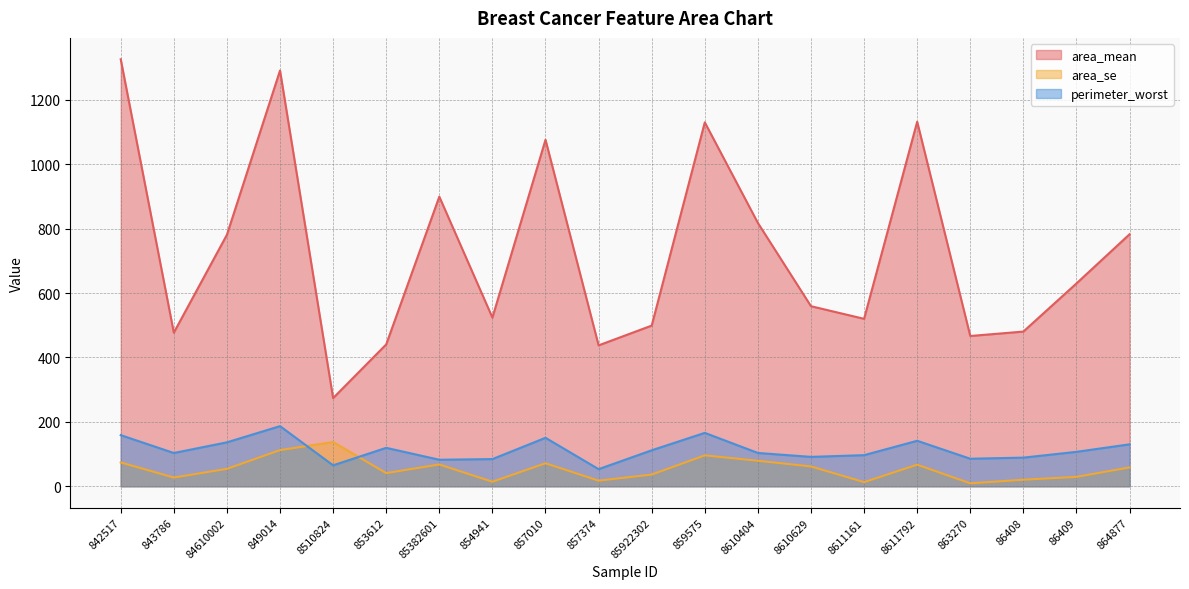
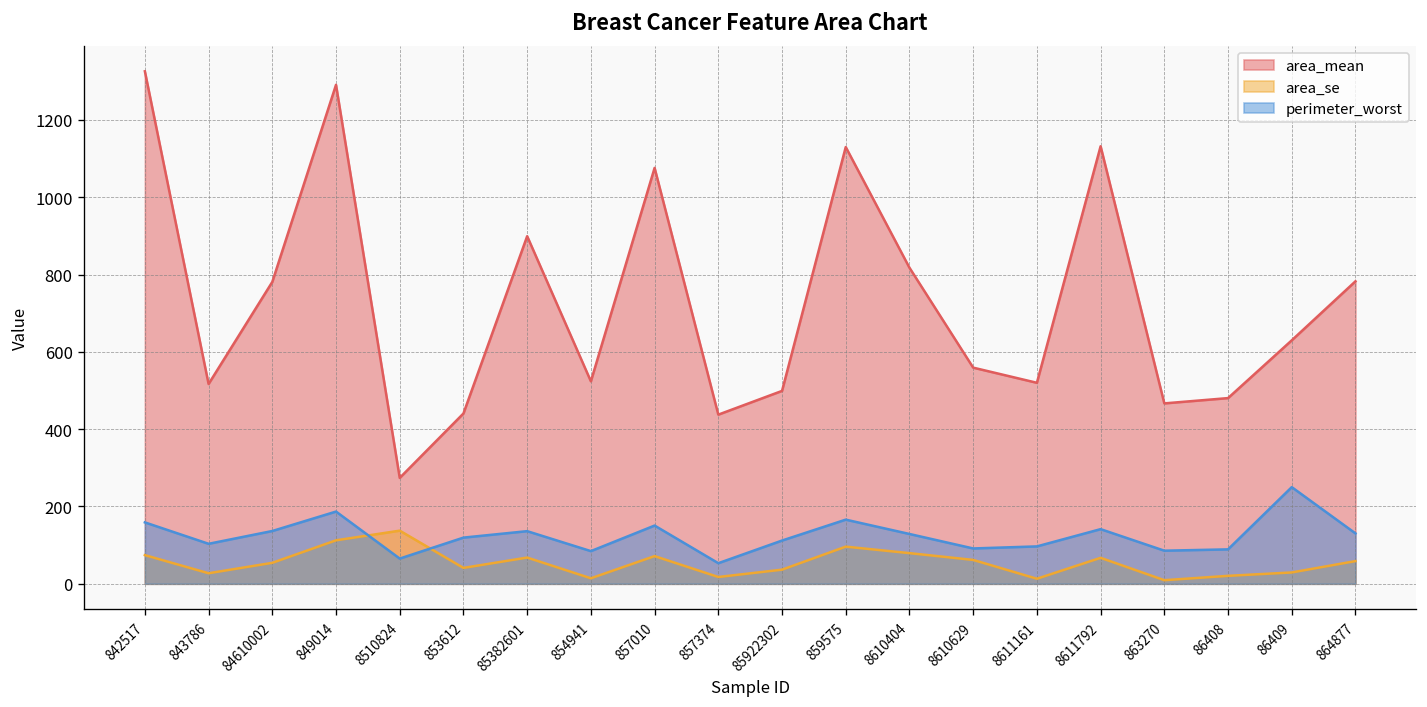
area_mean, 843786: 480 -> 520
perimeter_worst, 85382601: 80 -> 140
perimeter_worst, 8610404: 100 -> 130
perimeter_worst, 86409: 110 -> 250
